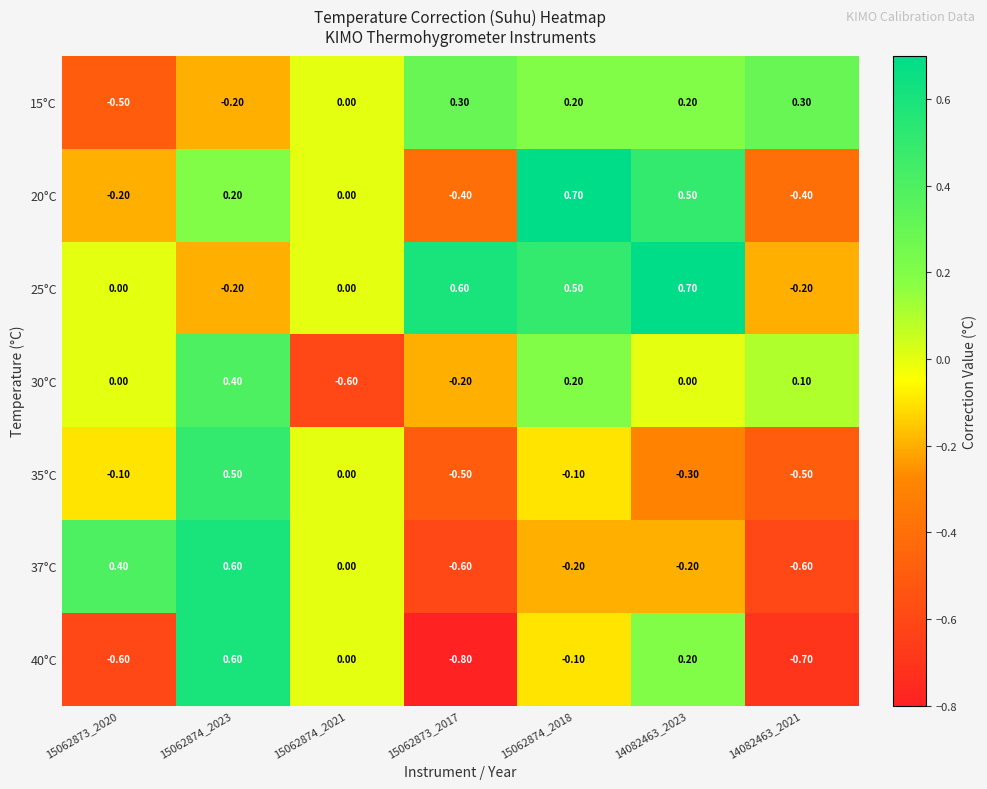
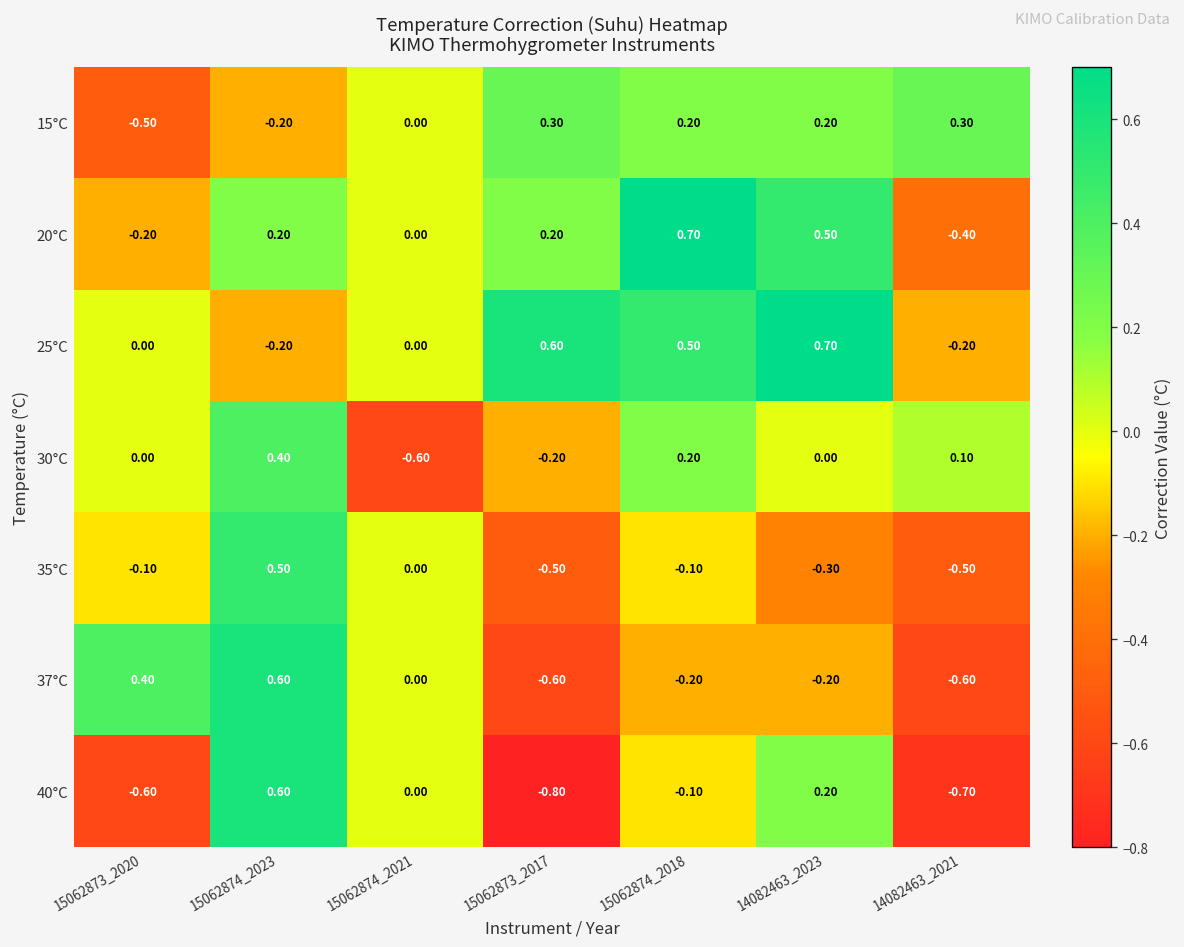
20°C, 15062873_2017: -0.40 -> 0.20
